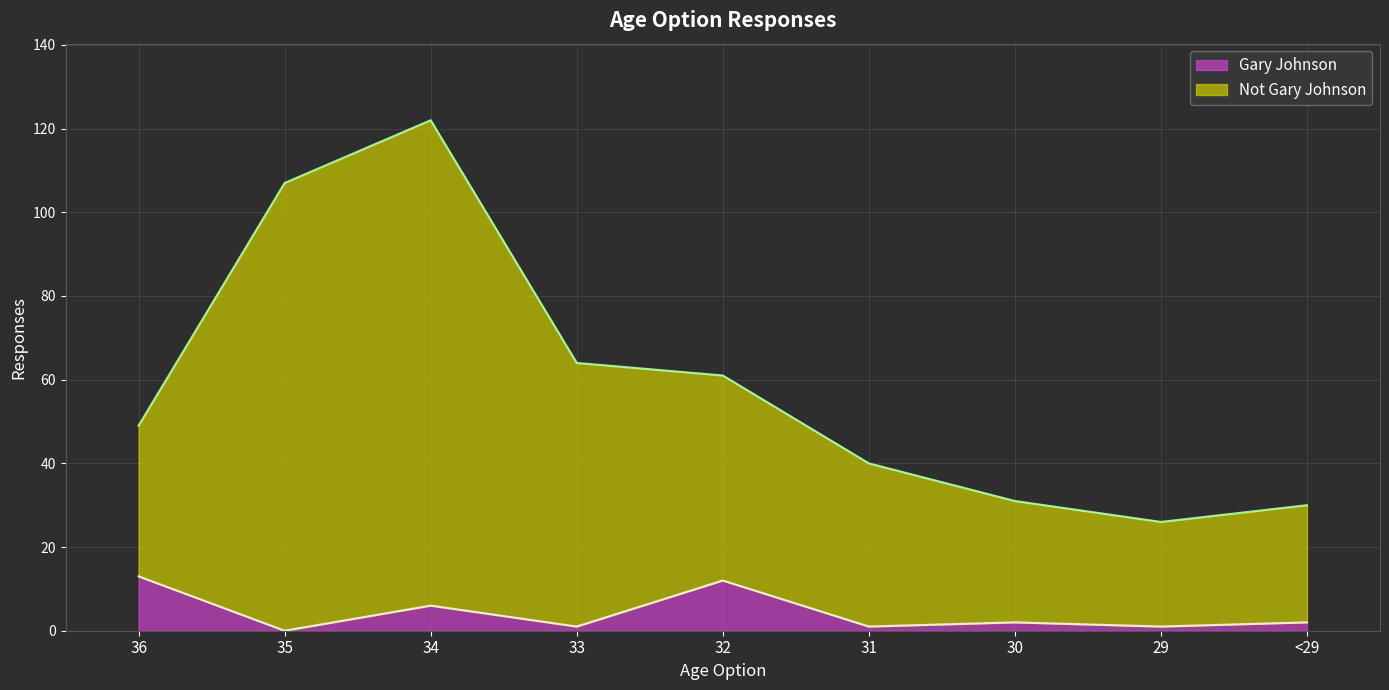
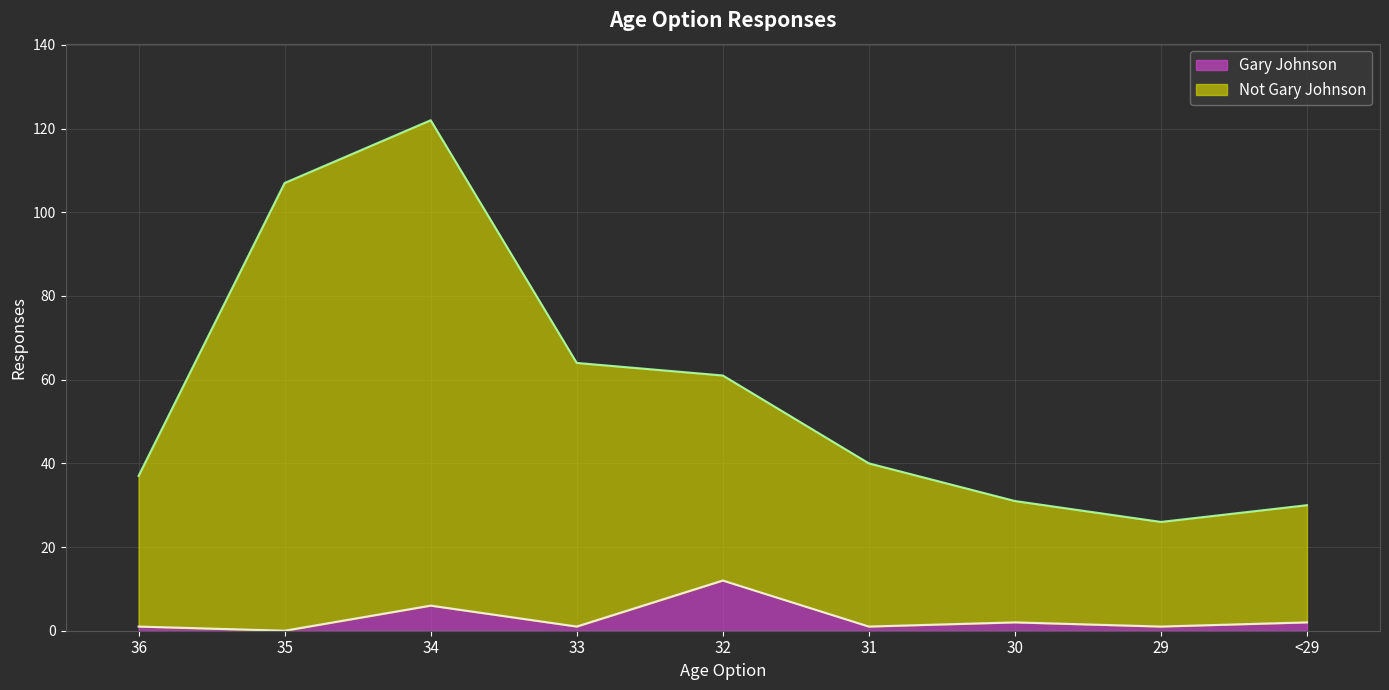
Gary Johnson, 36: 13 -> 1
